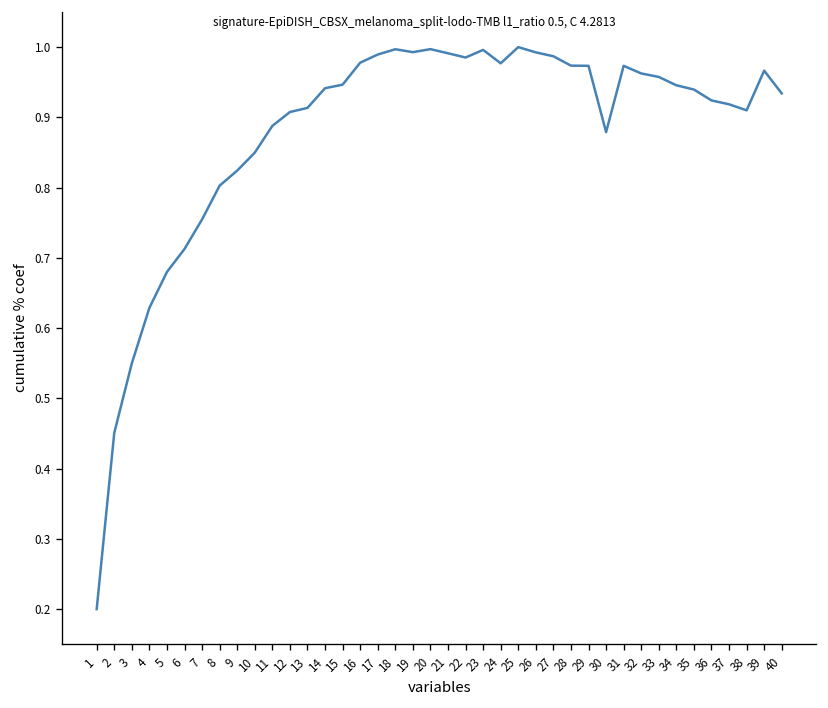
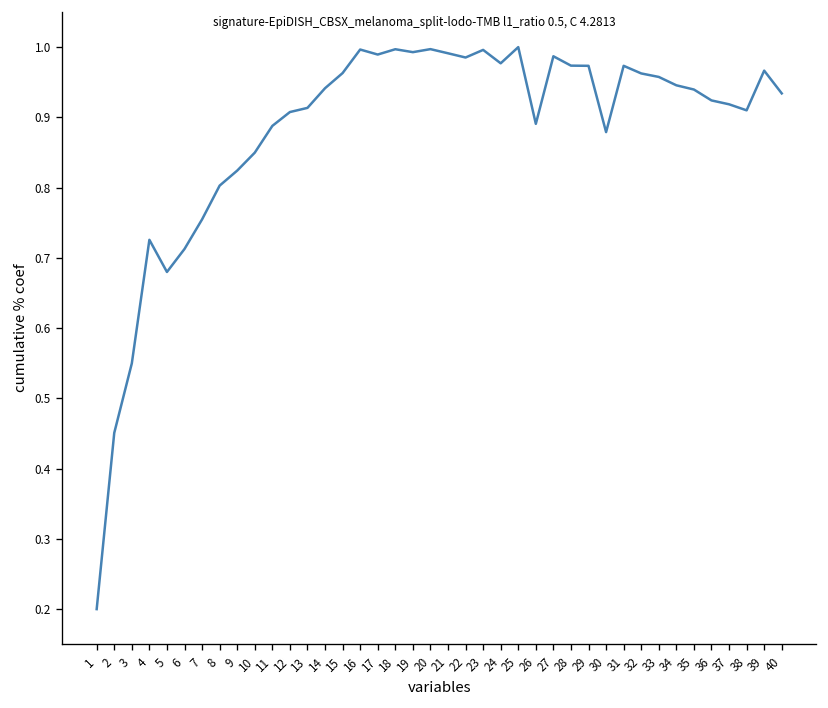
4: 0.63 -> 0.73
15: 0.95 -> 0.96
16: 0.98 -> 1.00
26: 0.99 -> 0.89
